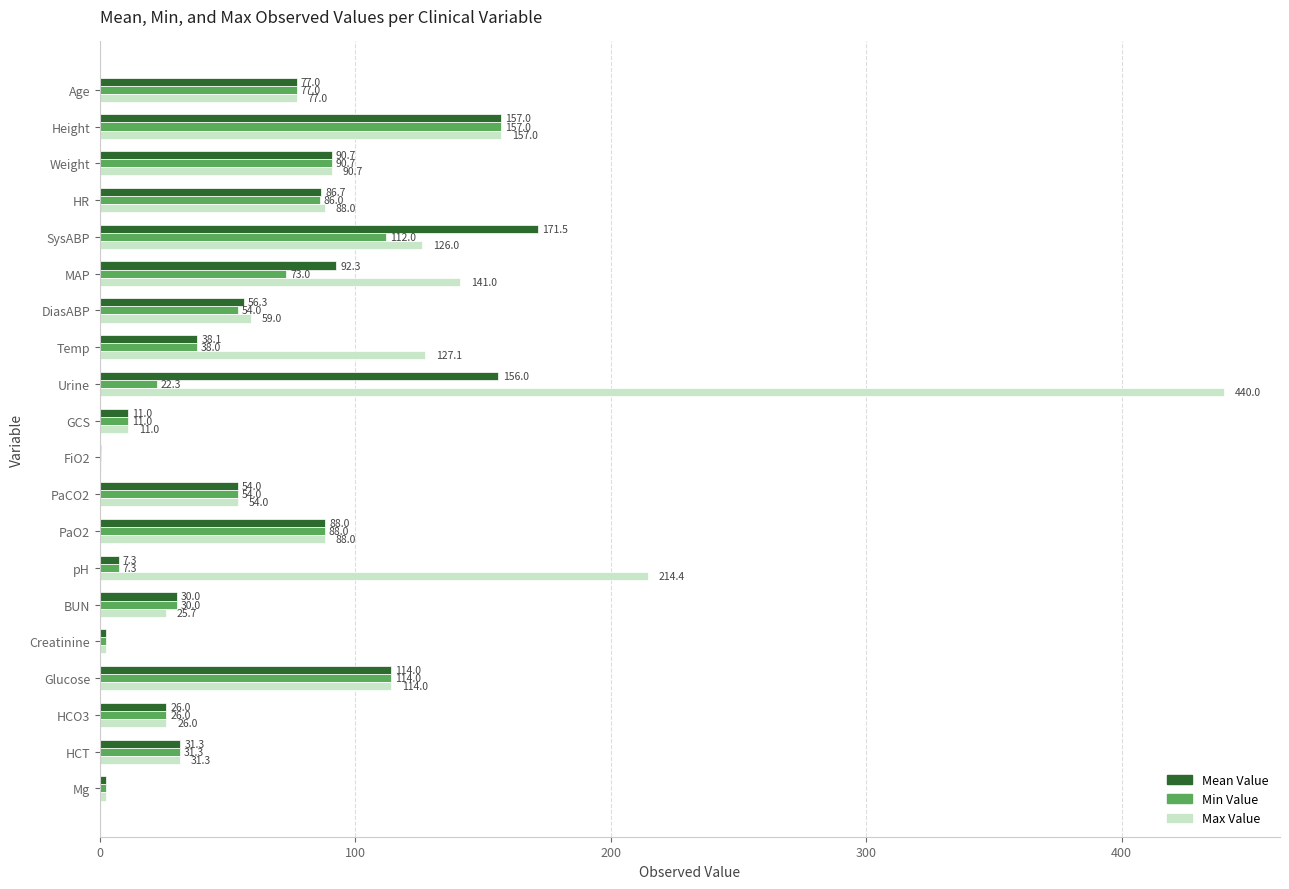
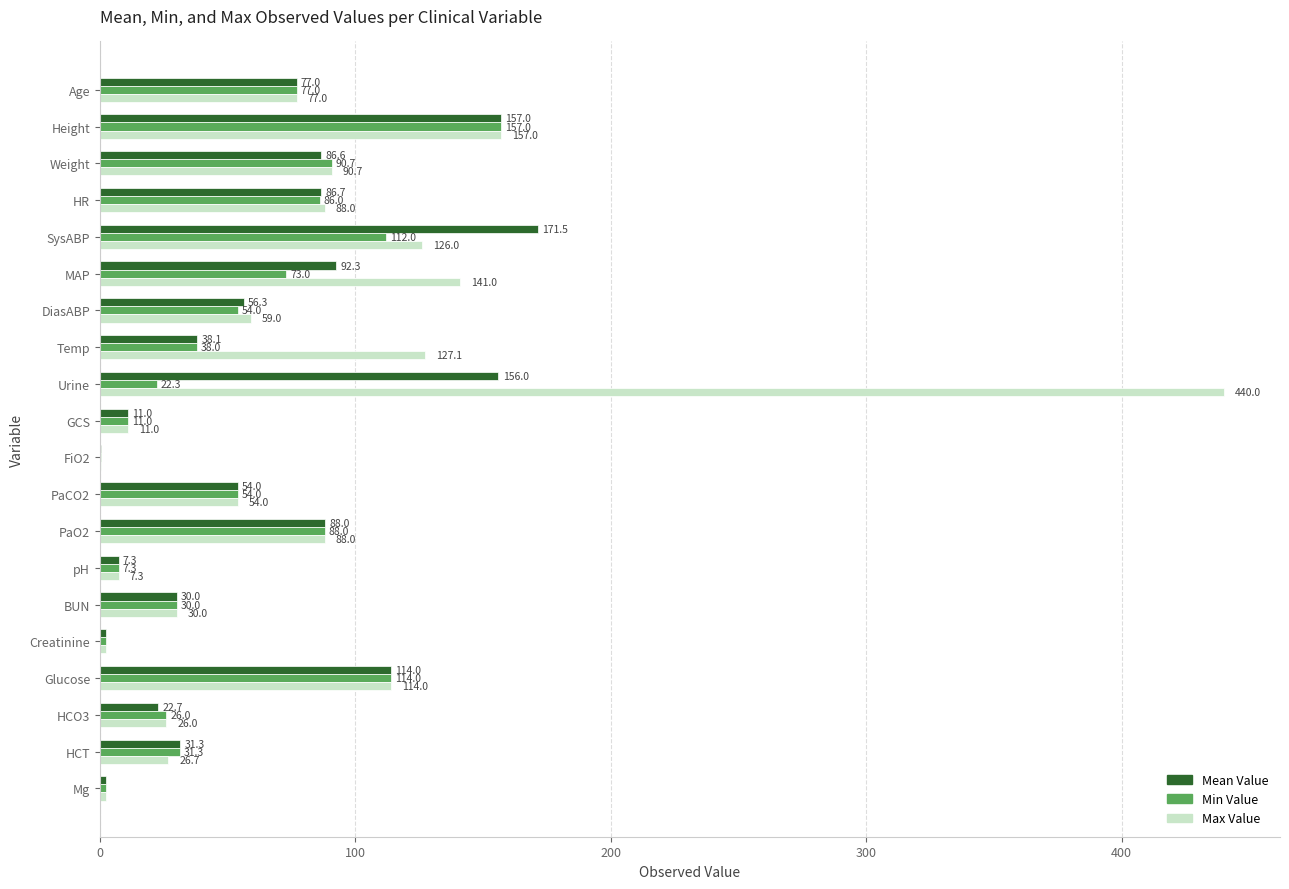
Mean Value, Weight: 90.7 -> 86.6
Max Value, pH: 214.4 -> 7.3
Max Value, BUN: 25.7 -> 30.0
Mean Value, HCO3: 26.0 -> 22.7
Max Value, HCT: 31.3 -> 26.7
